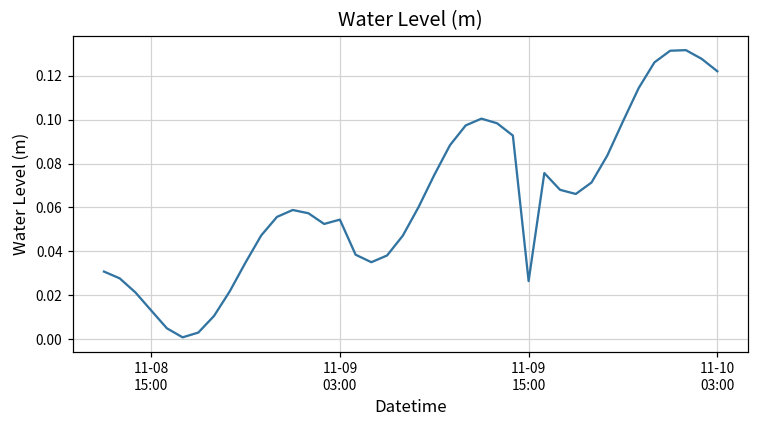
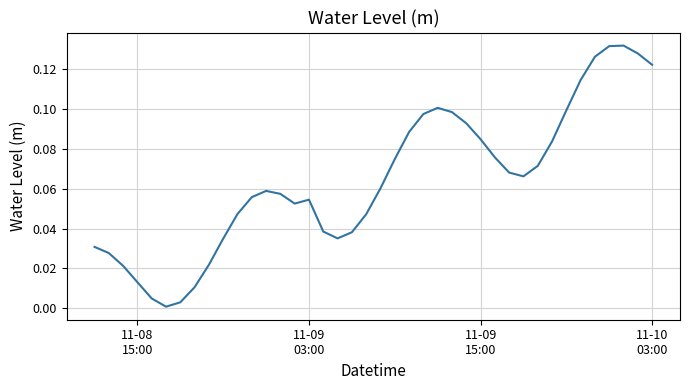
11-09 15:00: 0.026 -> 0.085
